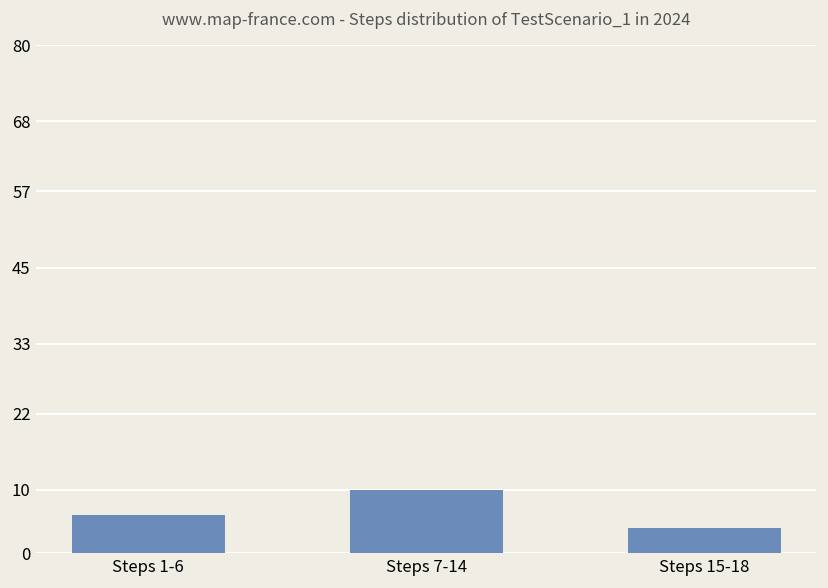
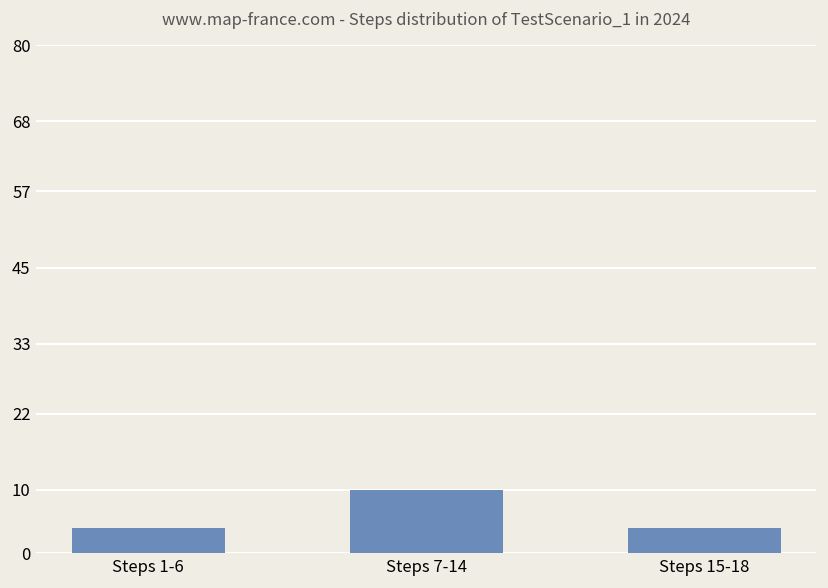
Steps 1-6: 6 -> 4
